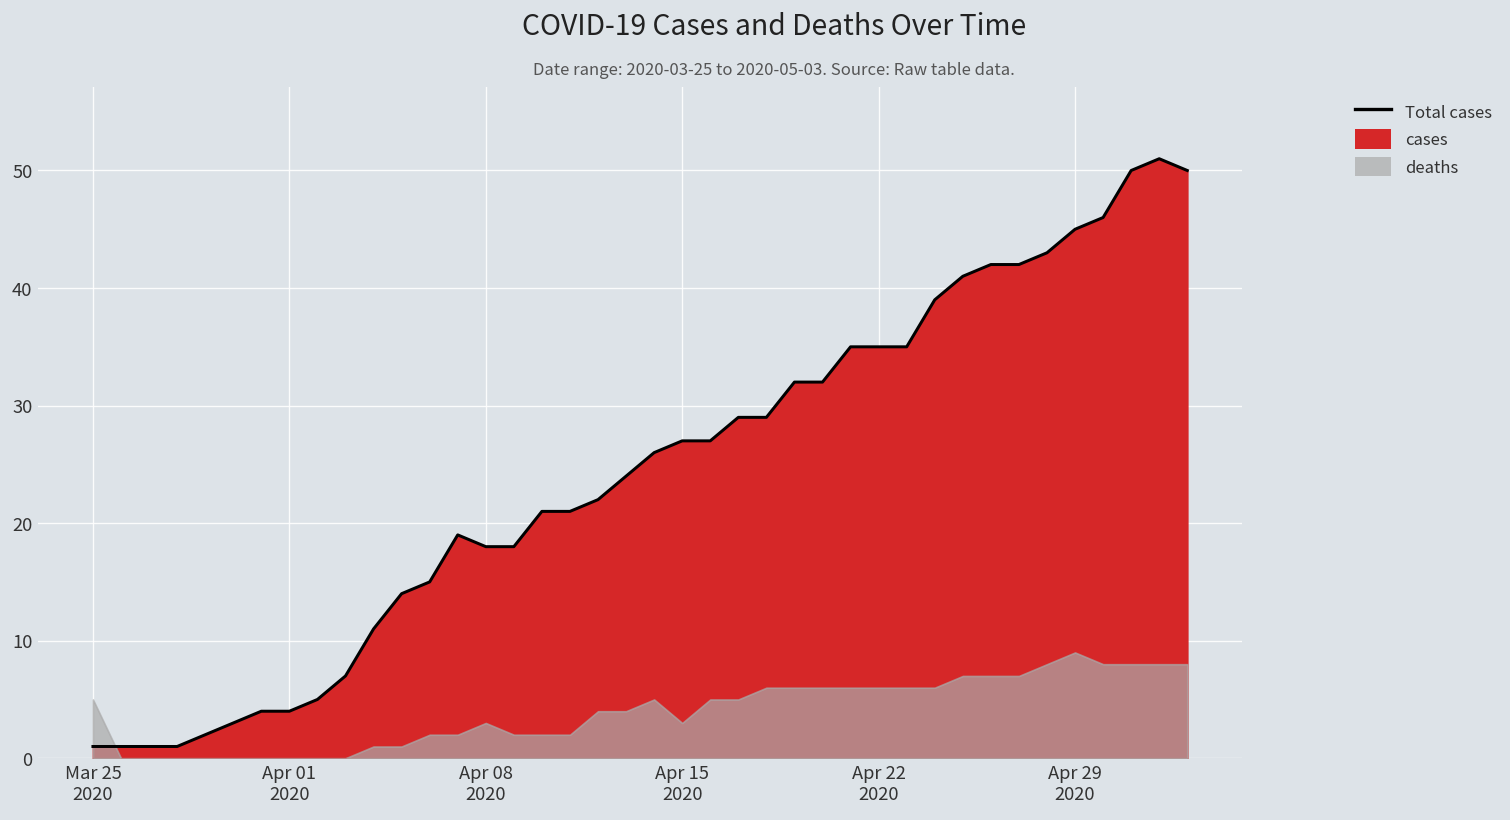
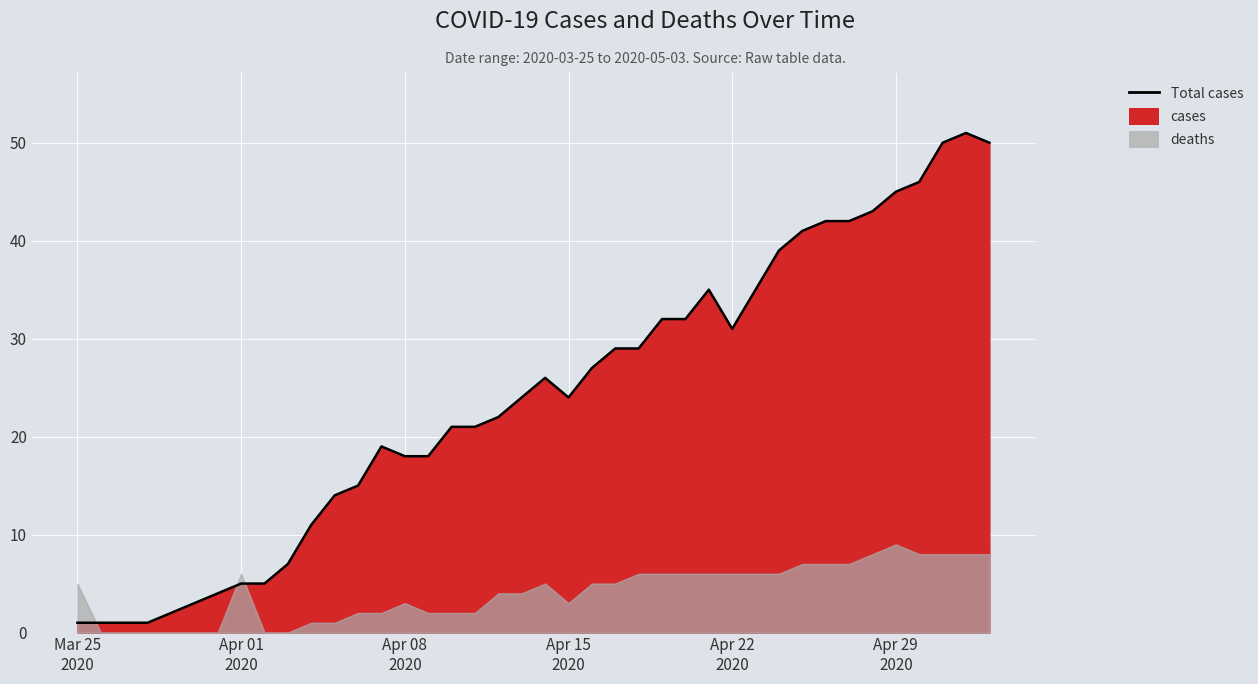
cases, Apr 01 2020: 4 -> 5
deaths, Apr 01 2020: 0 -> 6
cases, Apr 15 2020: 27 -> 24
cases, Apr 22 2020: 35 -> 31
